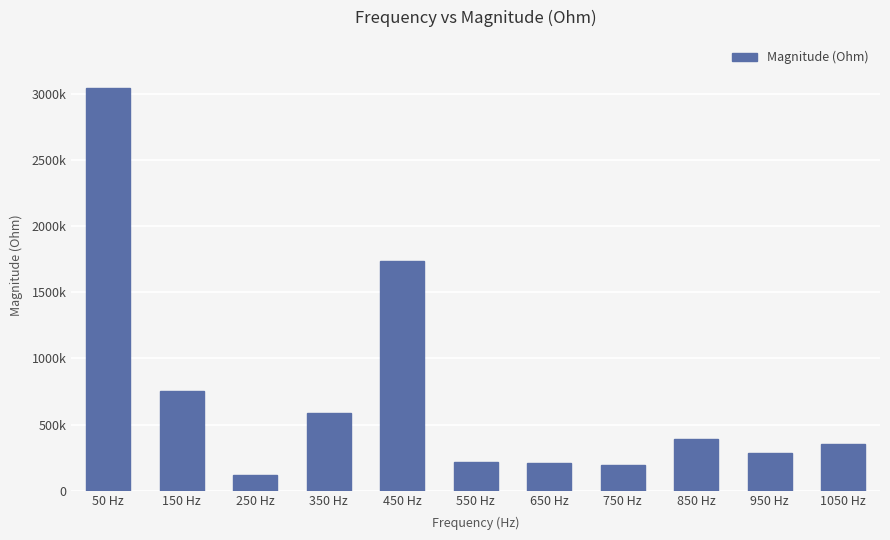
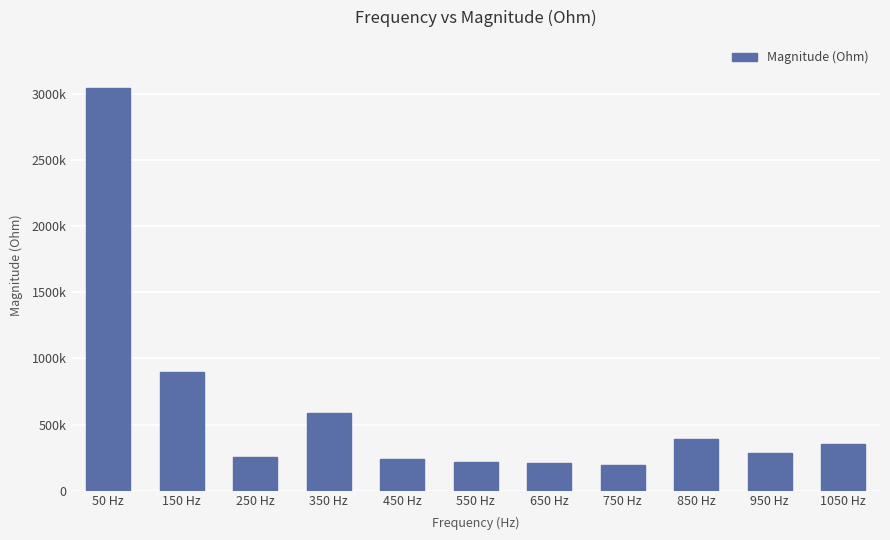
150 Hz: 750000 -> 900000
250 Hz: 120000 -> 250000
450 Hz: 1740000 -> 240000
